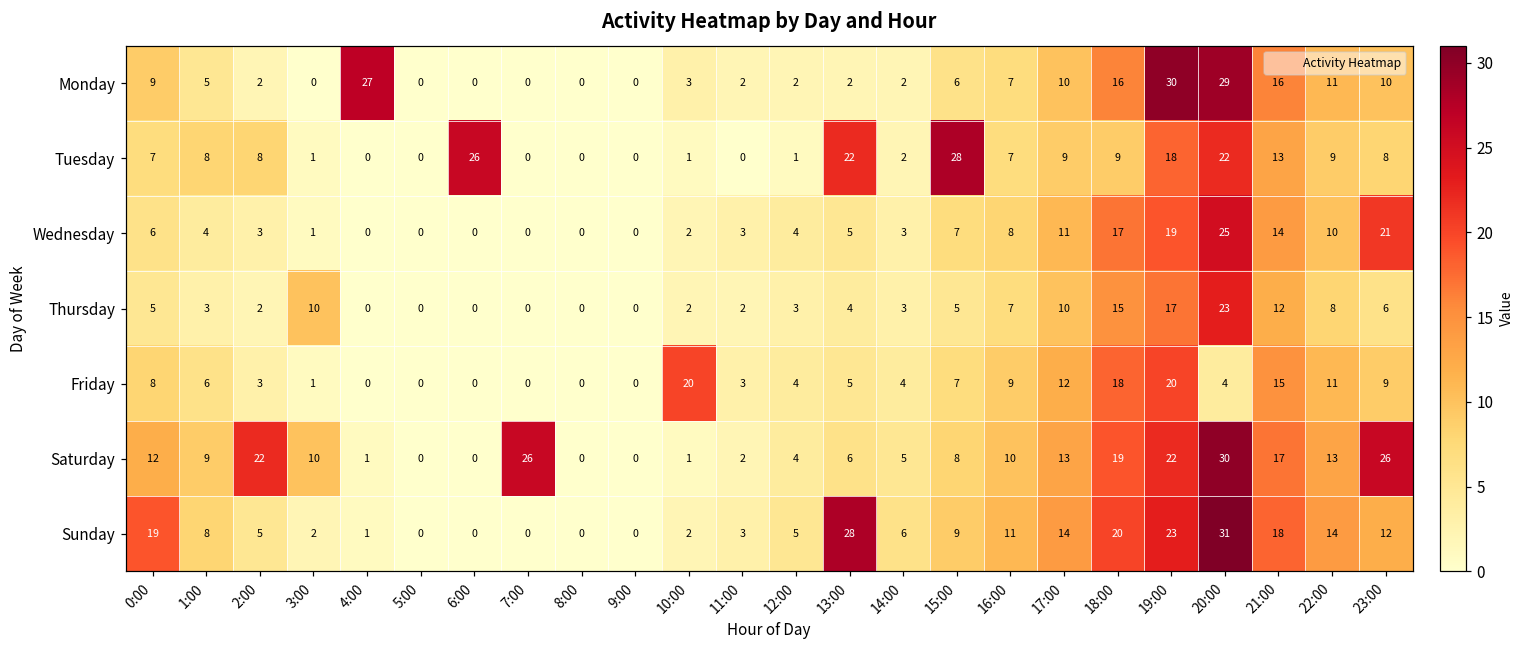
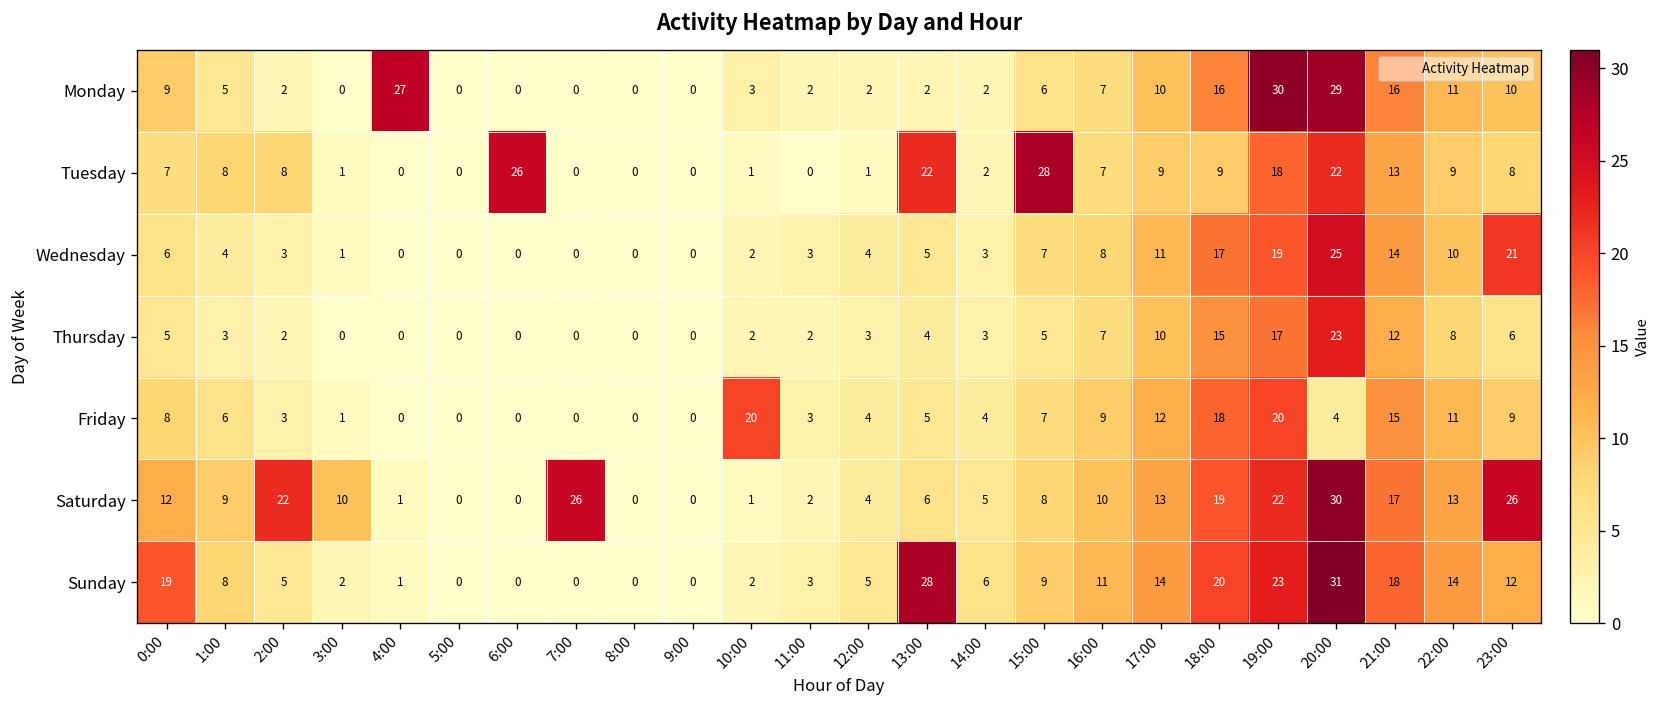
Thursday, 3:00: 10 -> 0
